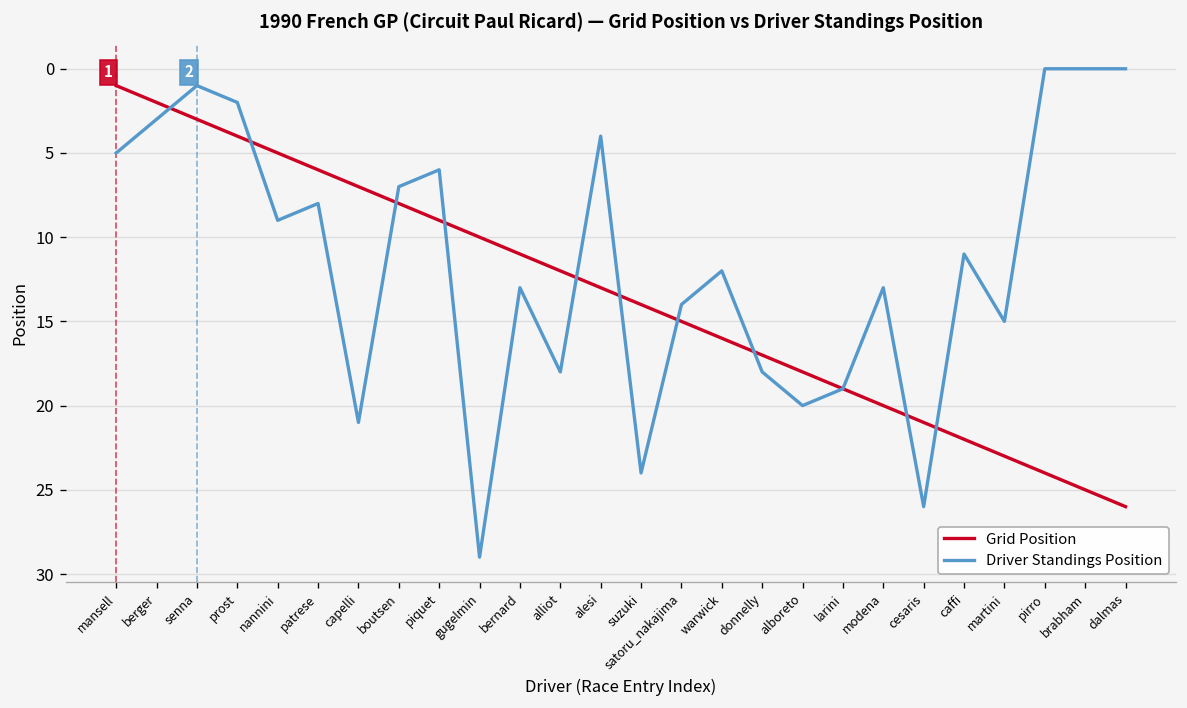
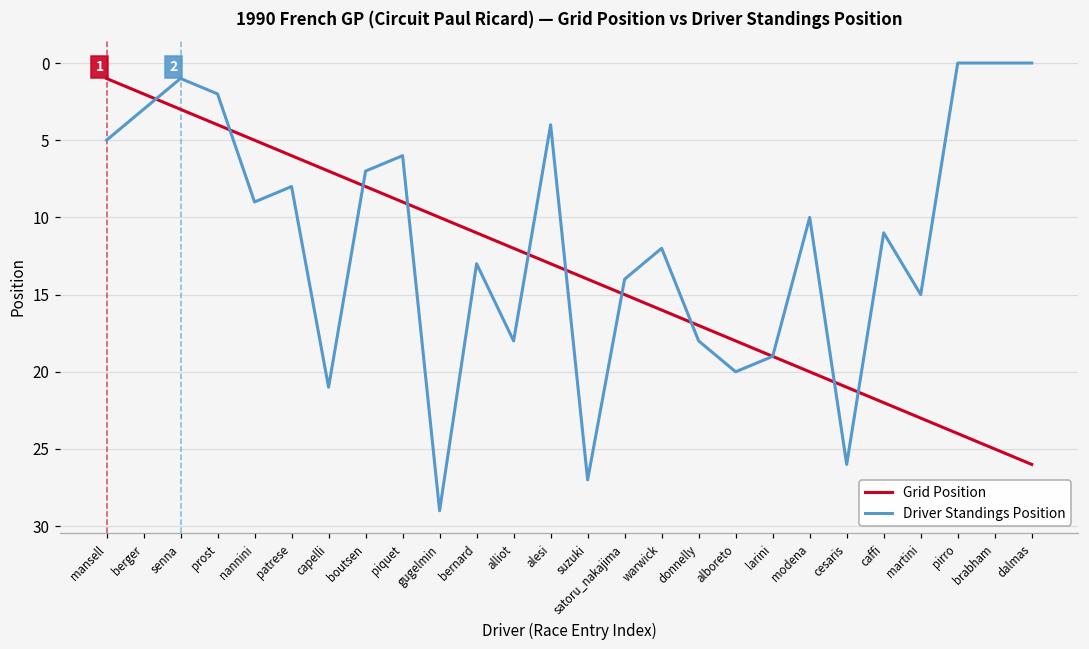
Driver Standings Position, suzuki: 24 -> 27
Driver Standings Position, modena: 13 -> 10
